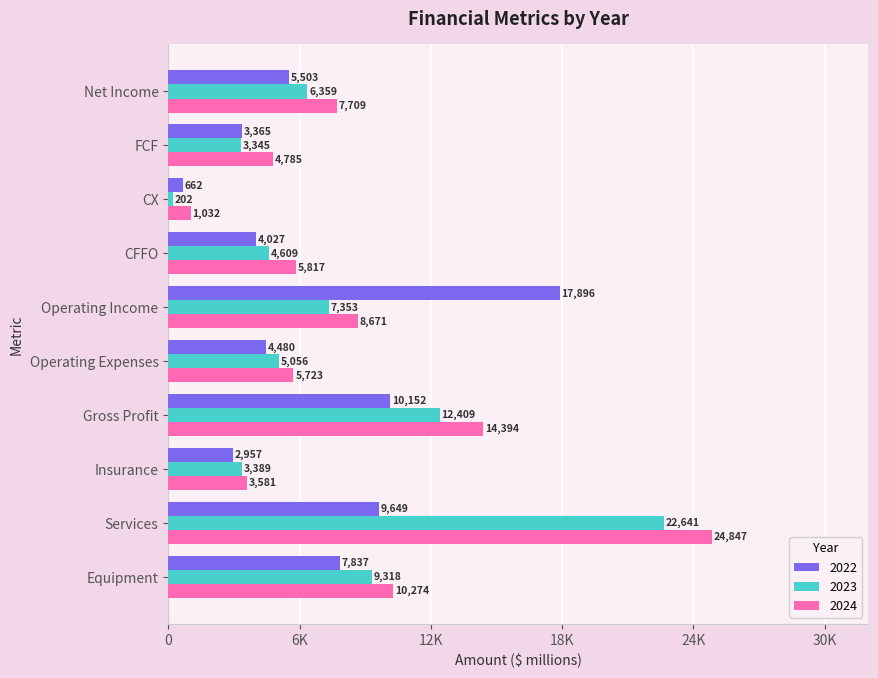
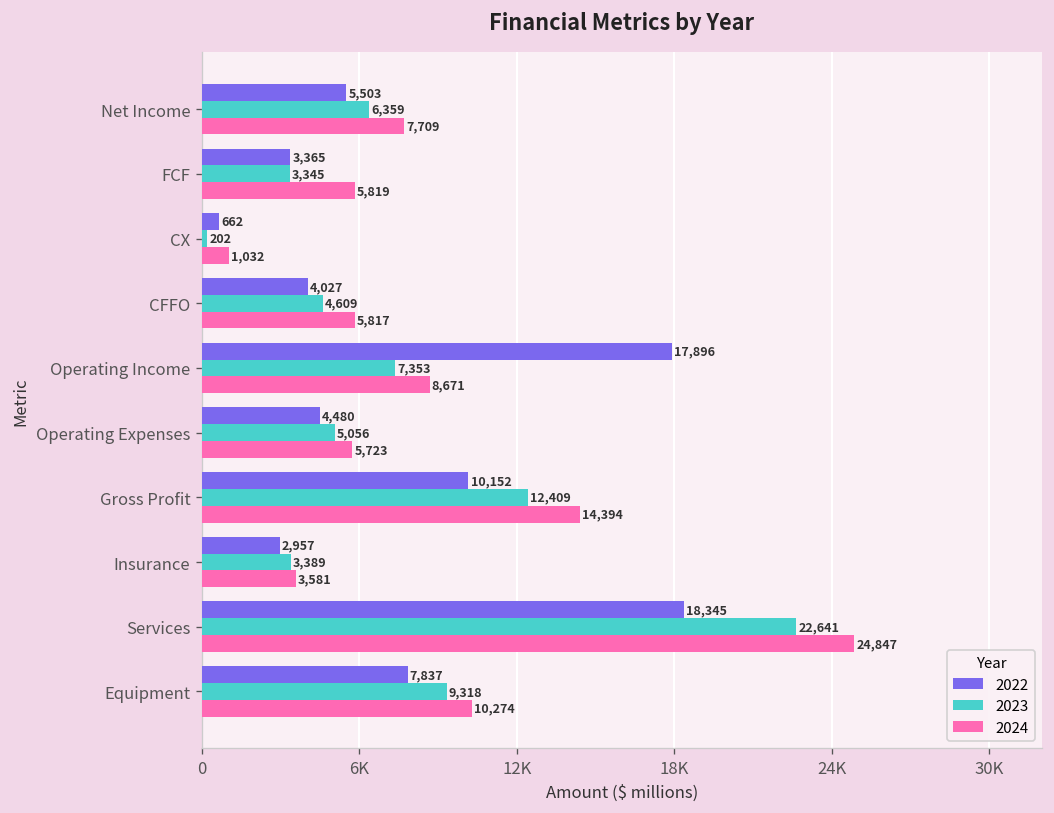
2024, FCF: 4,785 -> 5,819
2022, Services: 9,649 -> 18,345
